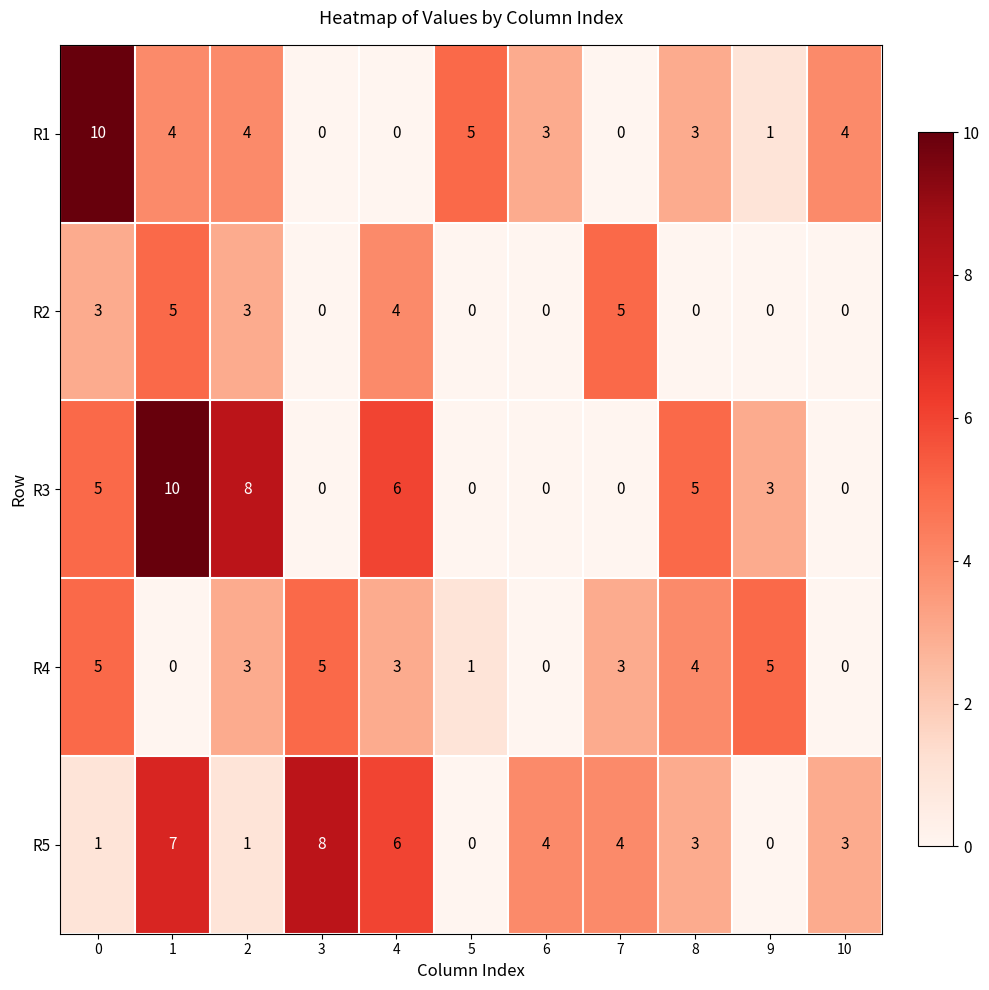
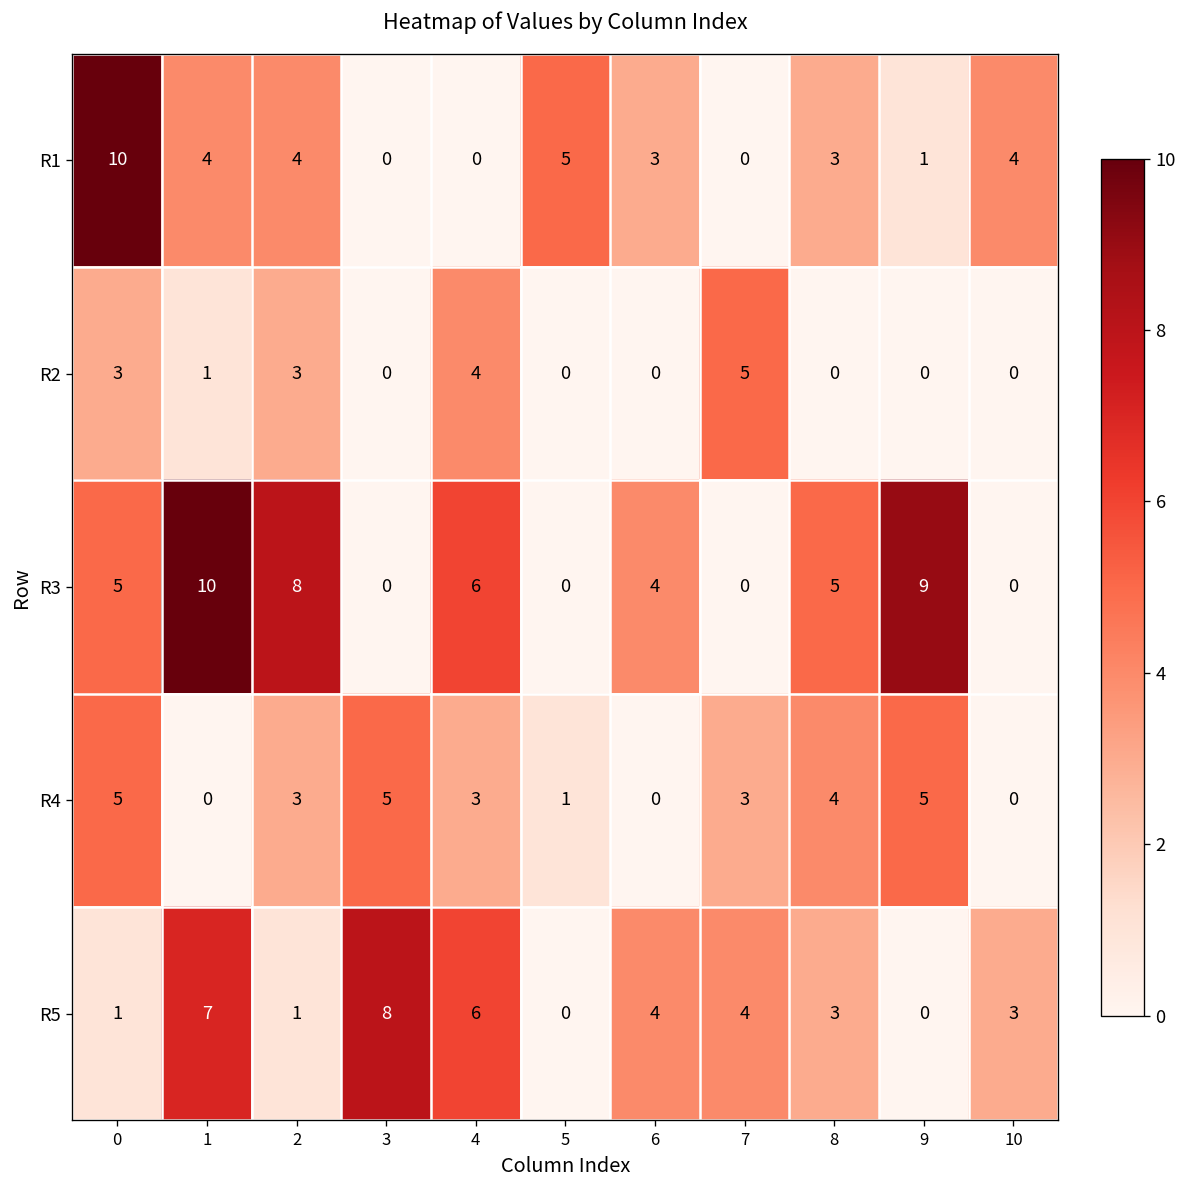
R2, 1: 5 -> 1
R3, 6: 0 -> 4
R3, 9: 3 -> 9
